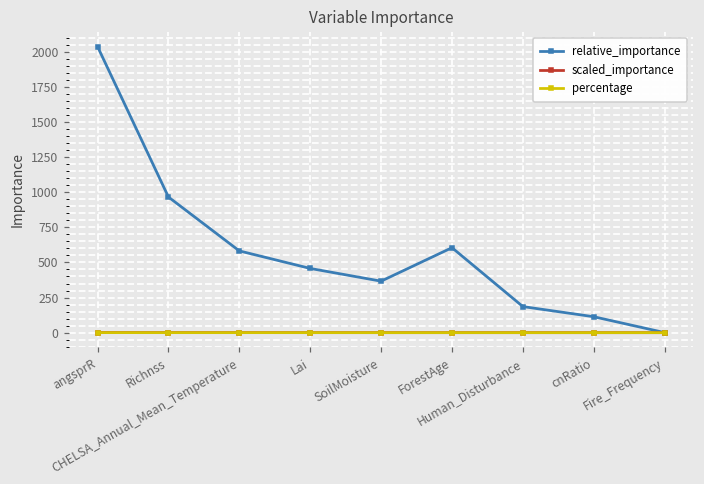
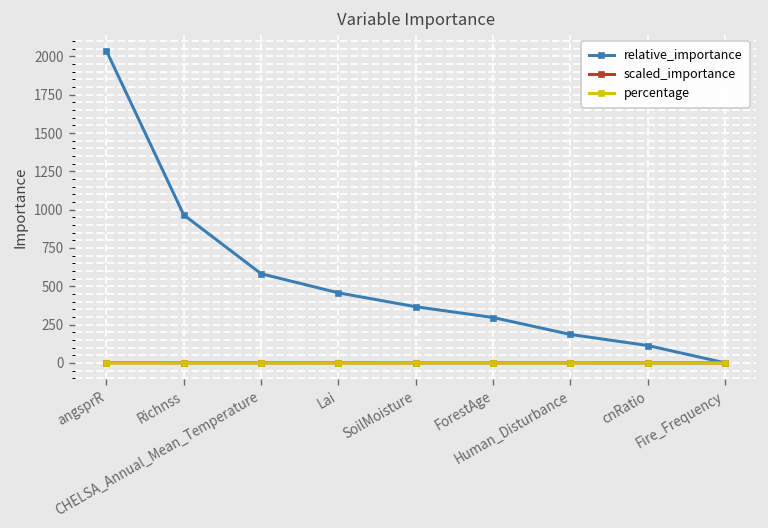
relative_importance, ForestAge: 610 -> 300
